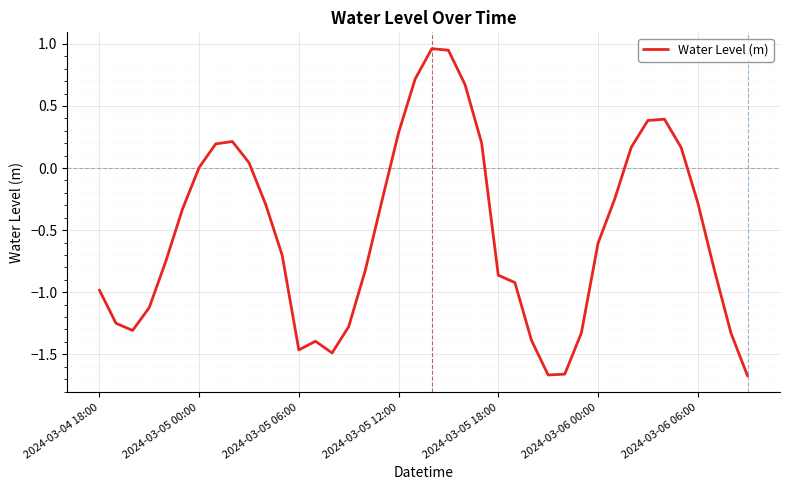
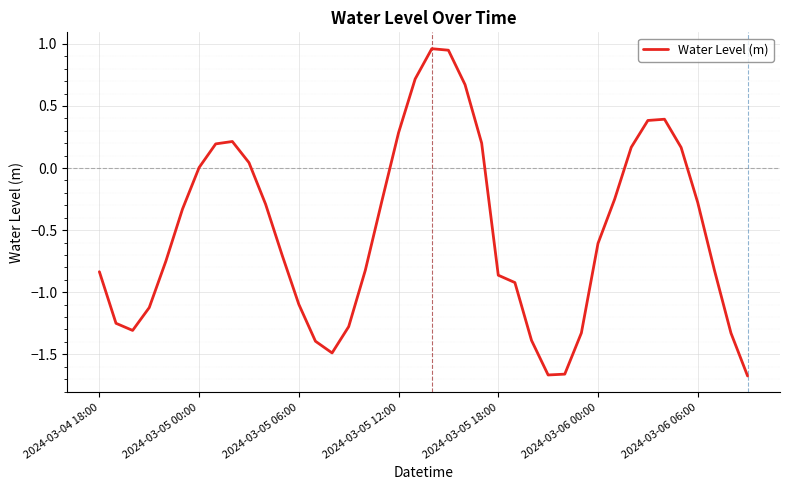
2024-03-04 18:00: -0.98 -> -0.83
2024-03-05 06:00: -1.46 -> -1.10
